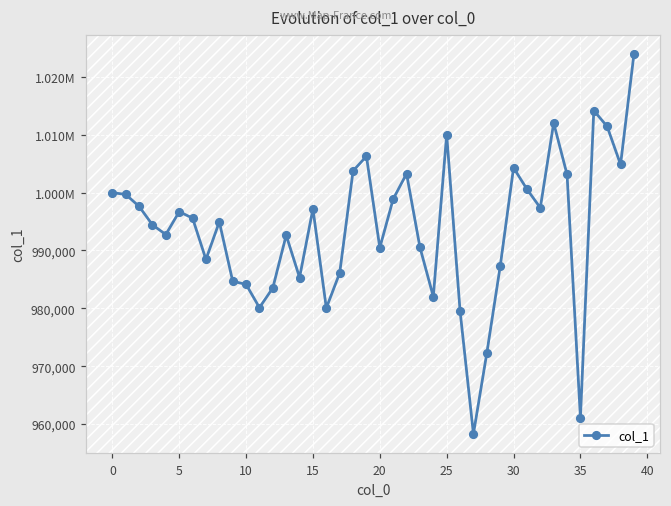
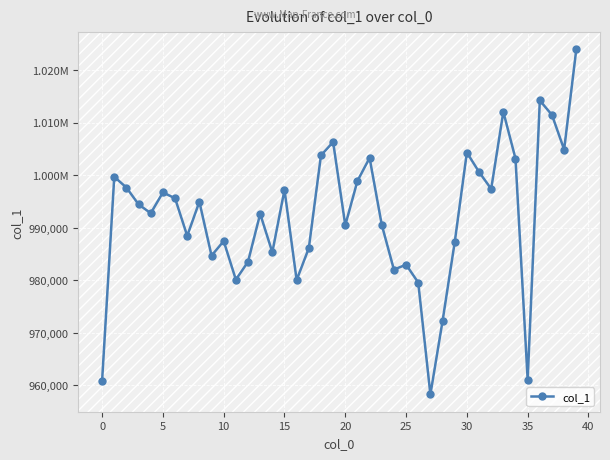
0: 1,000,000 -> 961,000
10: 984,000 -> 987,000
25: 1,010,000 -> 983,000
